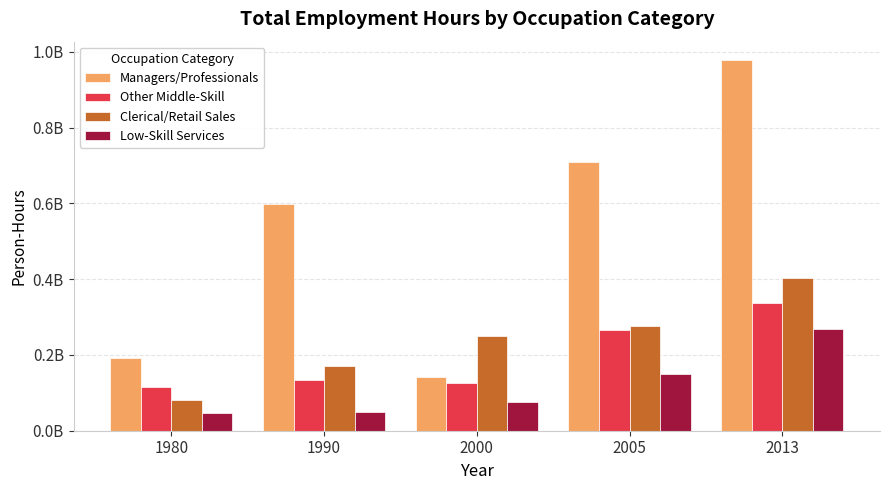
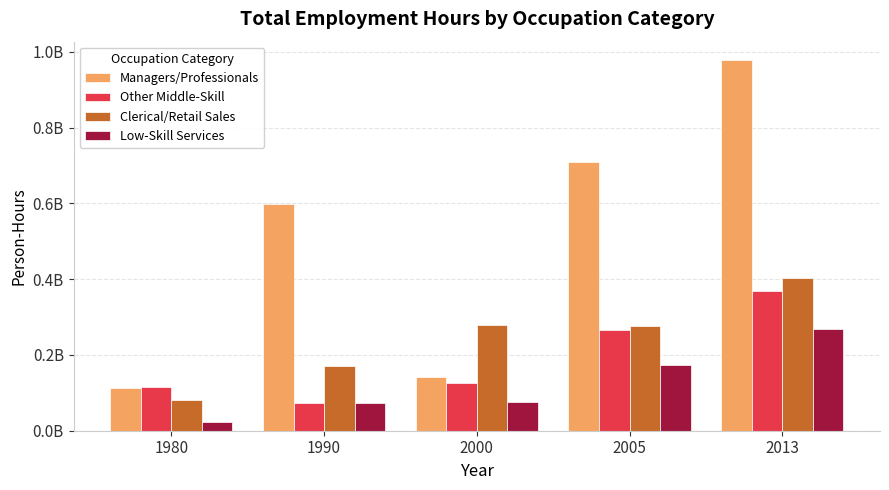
Managers/Professionals, 1980: 190000000 -> 110000000
Low-Skill Services, 1980: 50000000 -> 20000000
Other Middle-Skill, 1990: 130000000 -> 70000000
Low-Skill Services, 1990: 50000000 -> 70000000
Clerical/Retail Sales, 2000: 250000000 -> 280000000
Low-Skill Services, 2005: 150000000 -> 170000000
Other Middle-Skill, 2013: 340000000 -> 370000000
